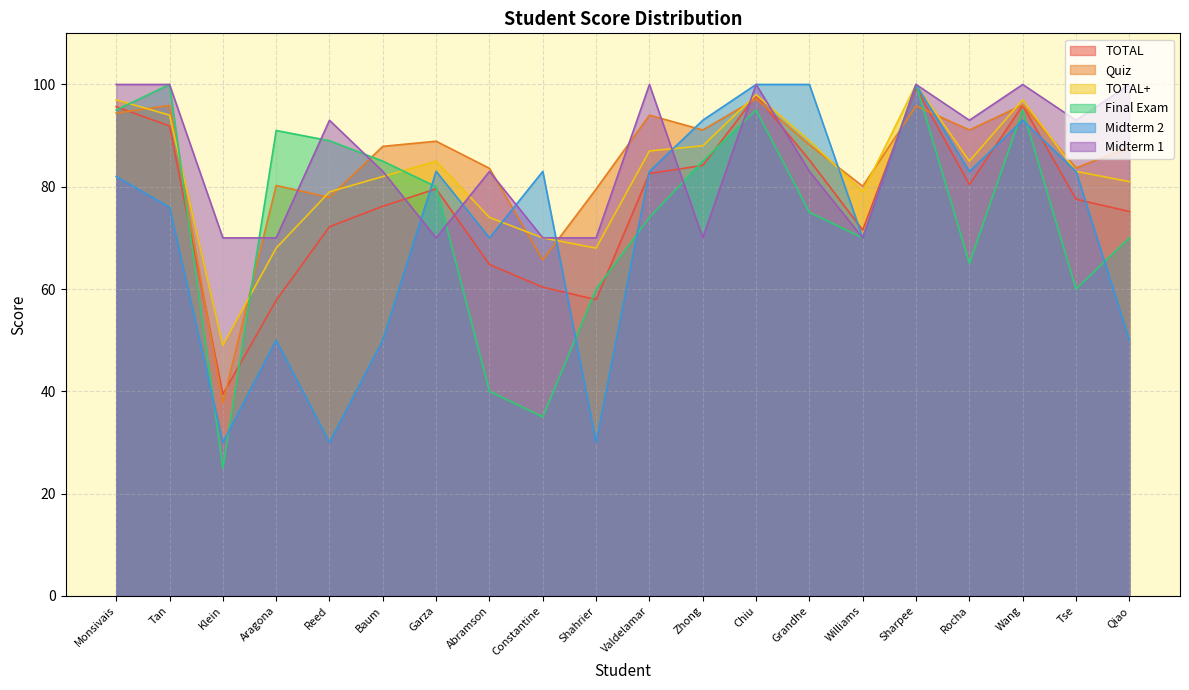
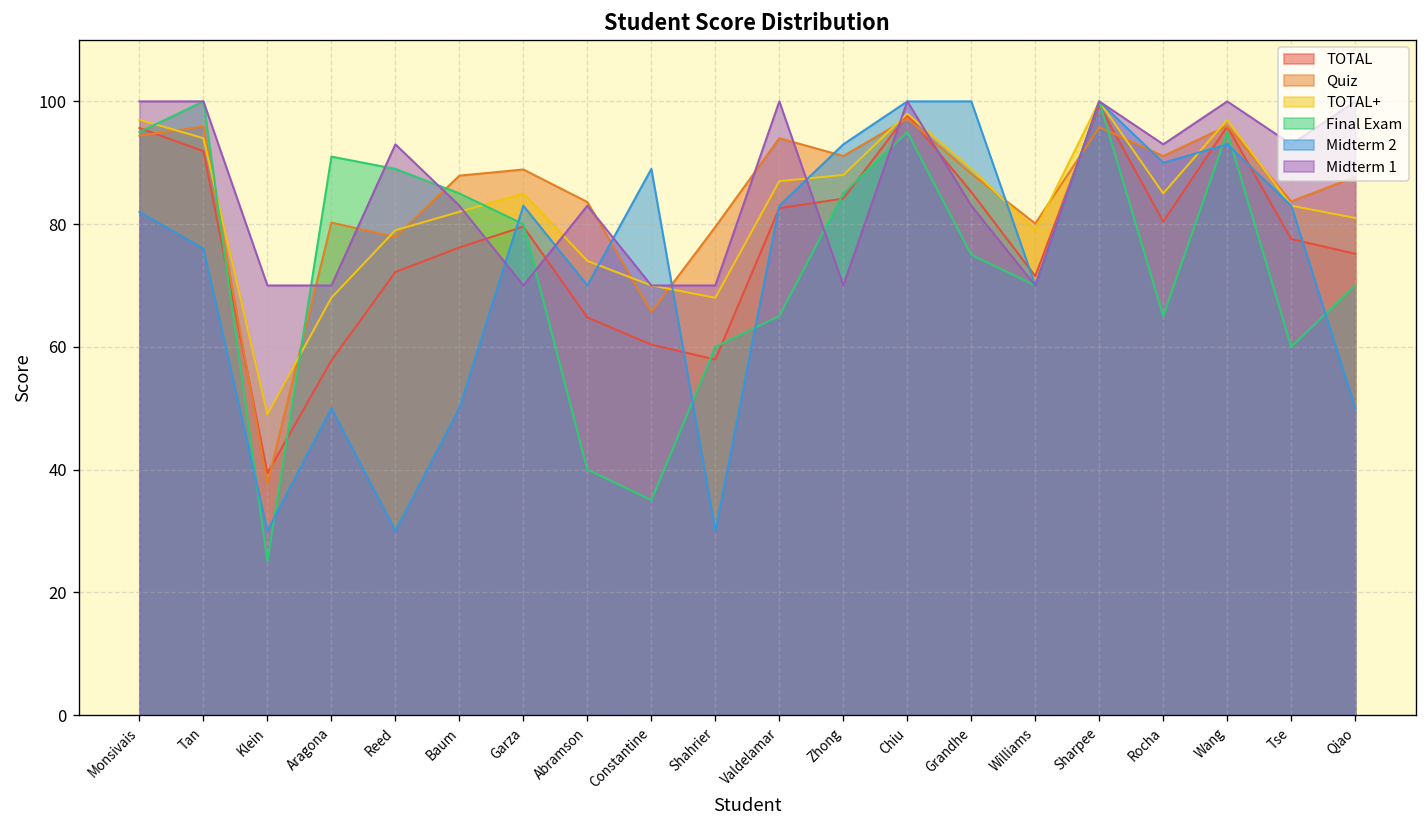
Midterm 2, Constantine: 83 -> 89
Final Exam, Valdelamar: 74 -> 65
Midterm 2, Rocha: 83 -> 90
